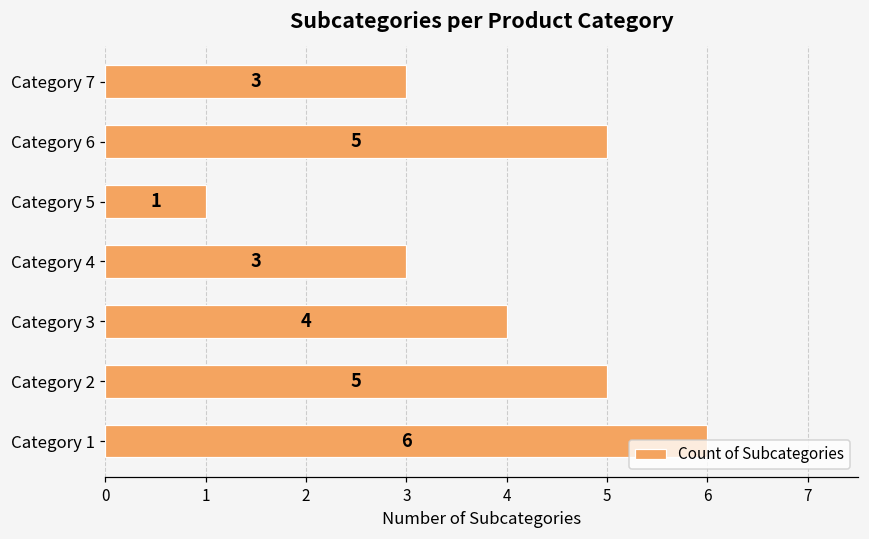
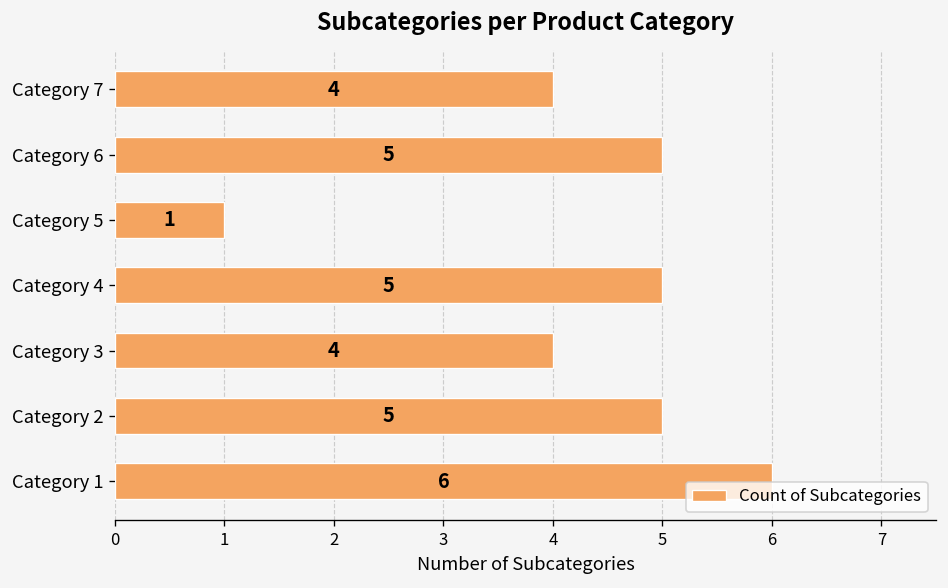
Category 7: 3 -> 4
Category 4: 3 -> 5
